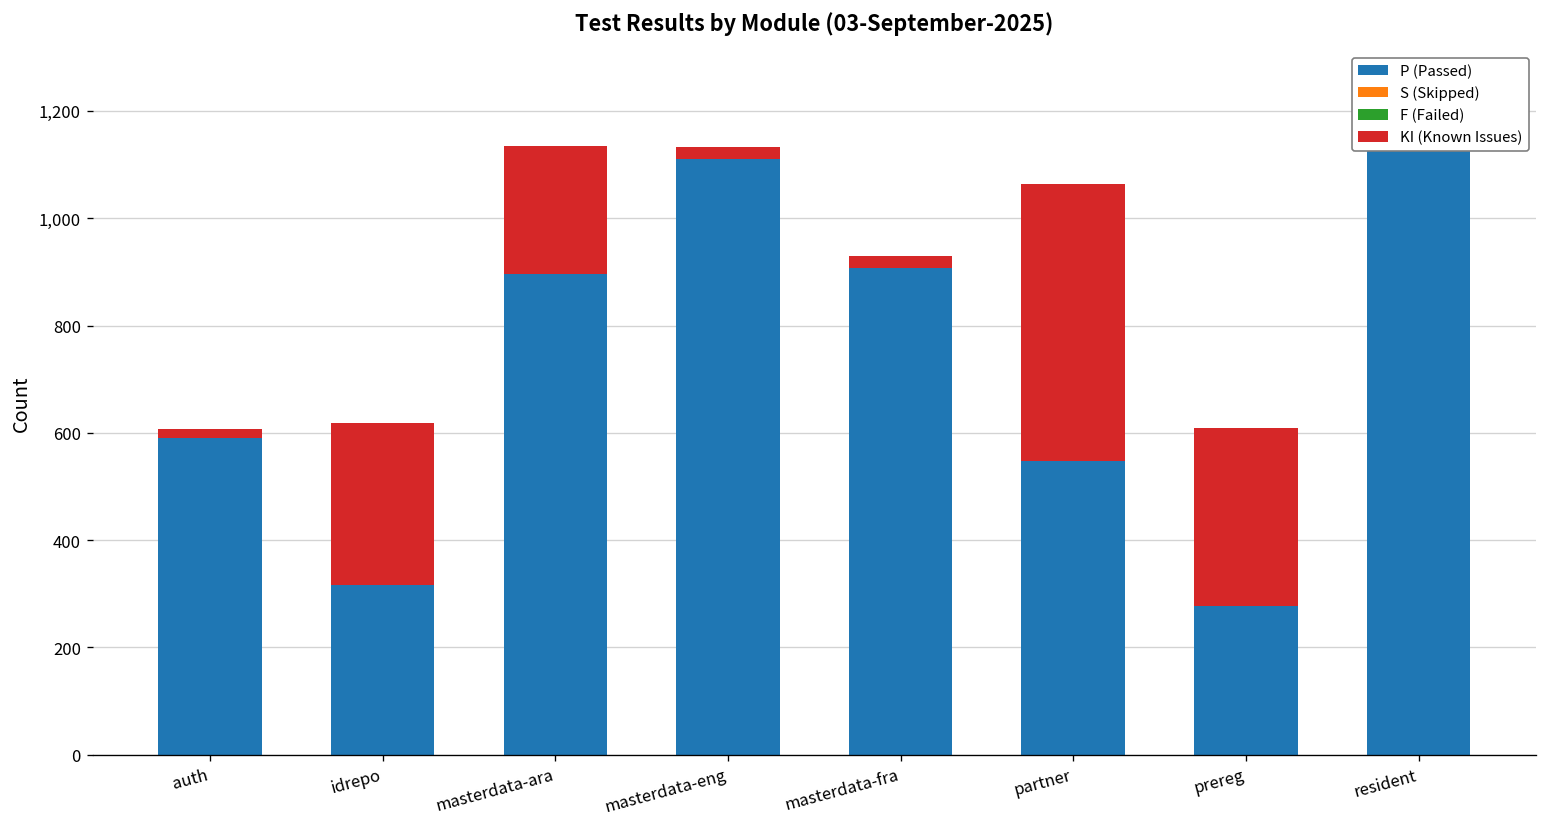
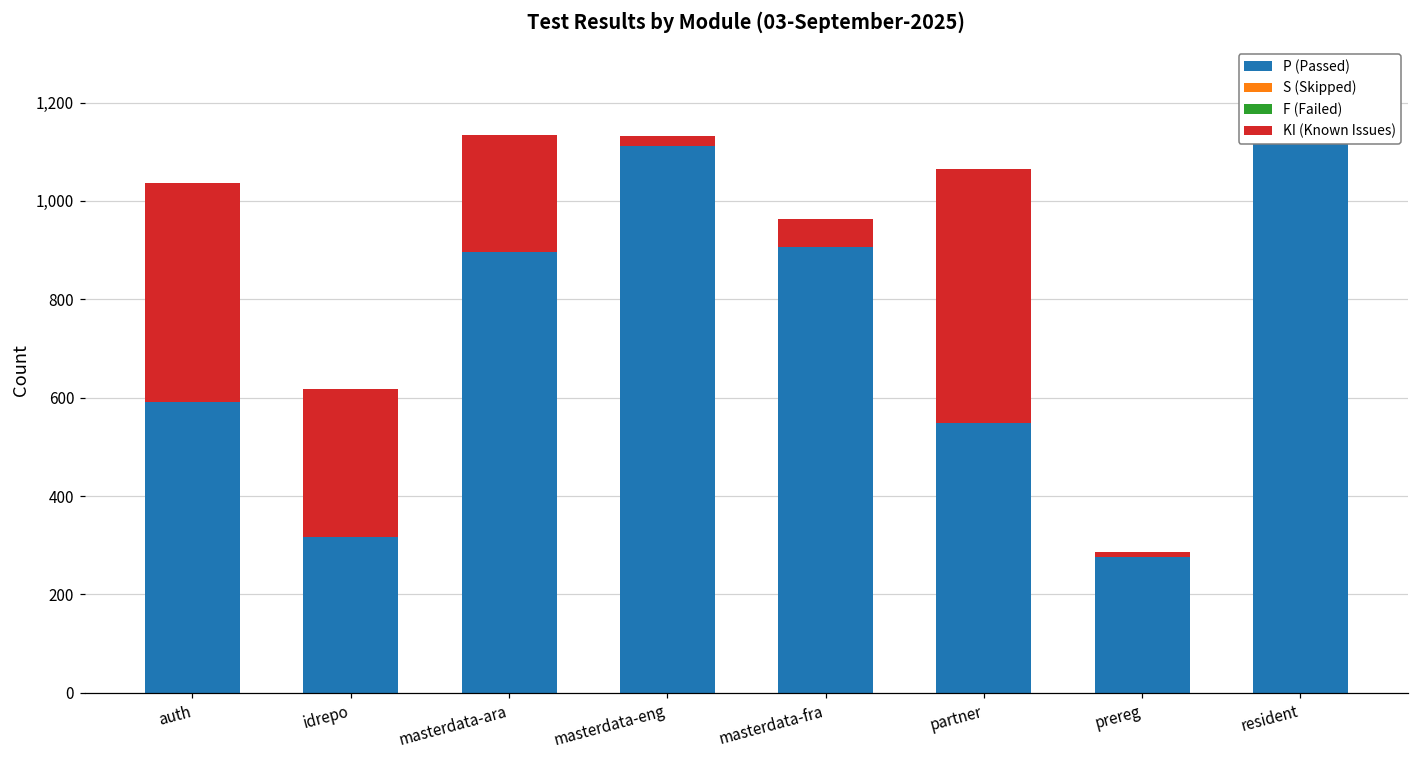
KI (Known Issues), auth: 20 -> 450
KI (Known Issues), masterdata-fra: 20 -> 60
KI (Known Issues), prereg: 330 -> 10
